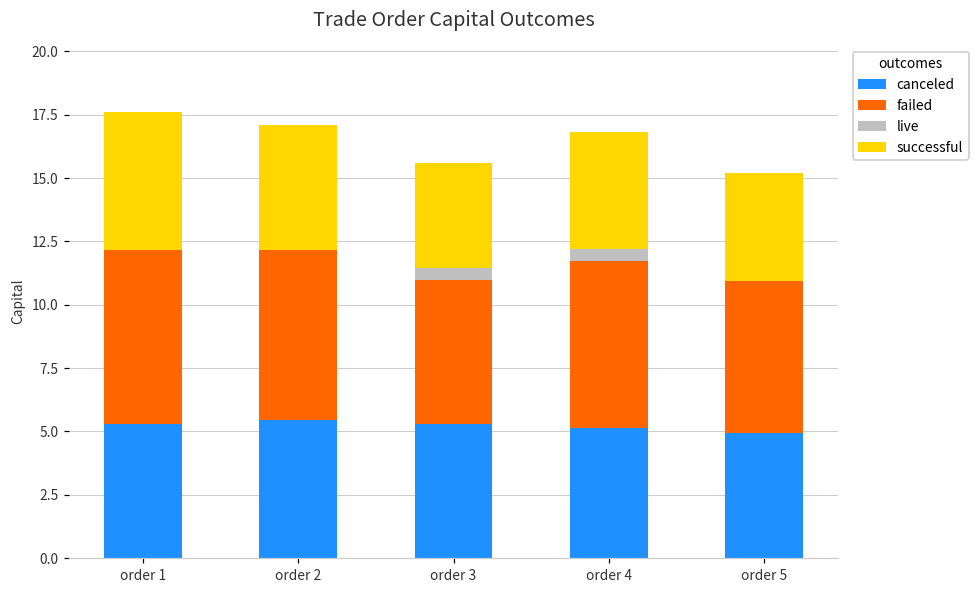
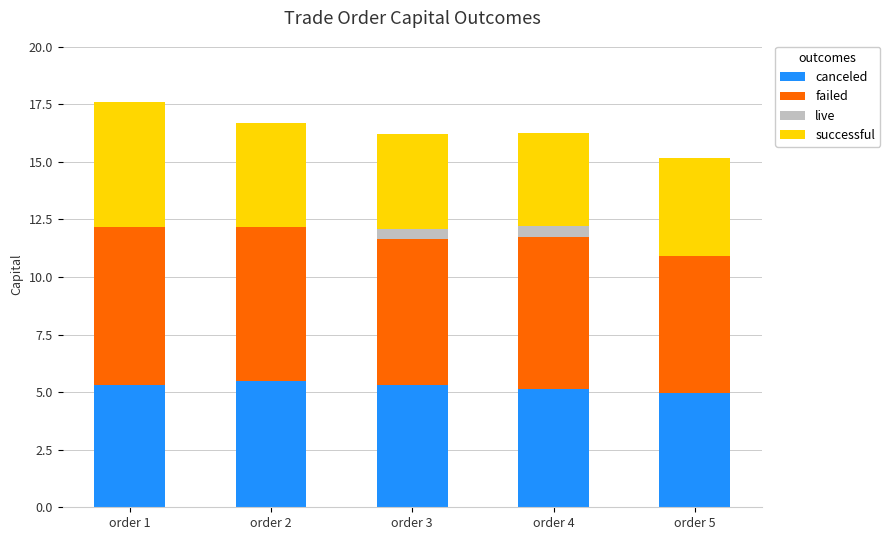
successful, order 2: 4.9 -> 4.5
failed, order 3: 5.7 -> 6.3
successful, order 4: 4.6 -> 4.0
